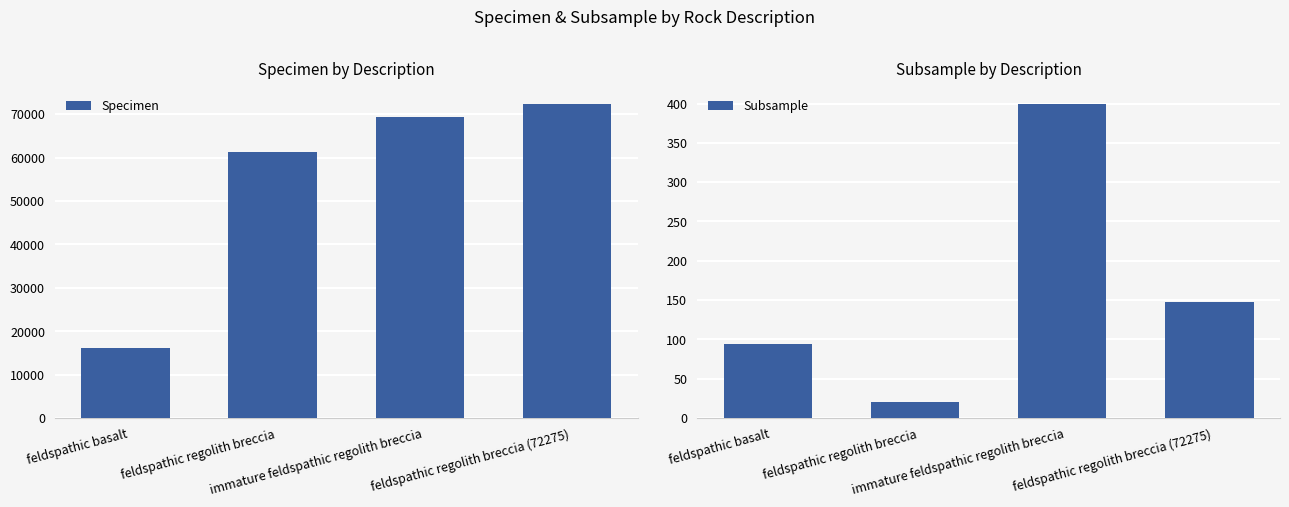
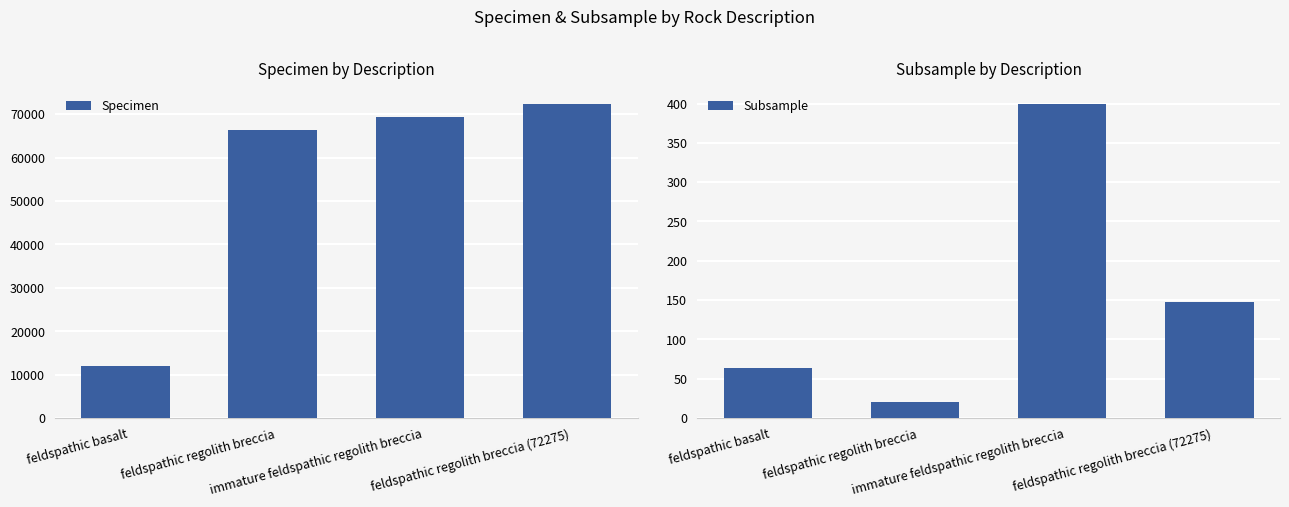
Specimen by Description, feldspathic basalt: 16000 -> 12000
Specimen by Description, feldspathic regolith breccia: 61000 -> 66000
Subsample by Description, feldspathic basalt: 90 -> 60
